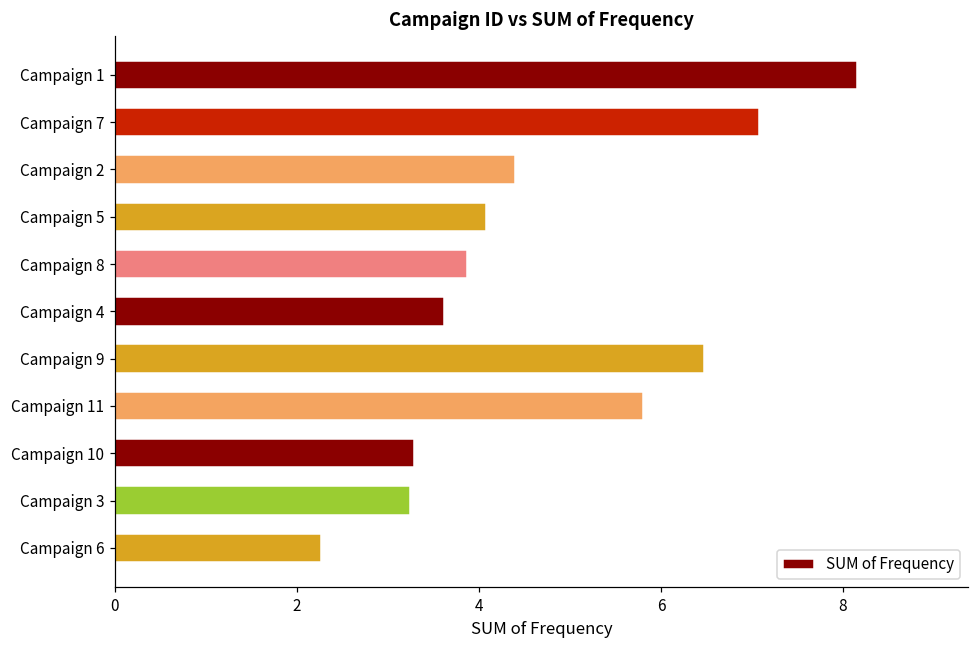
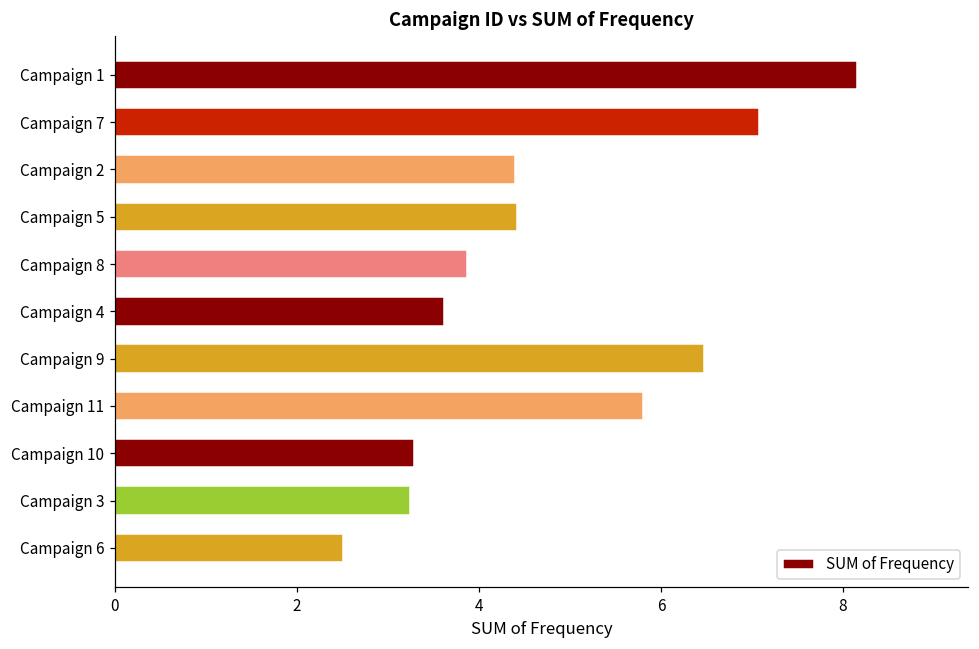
Campaign 5: 4.1 -> 4.4
Campaign 6: 2.3 -> 2.5
